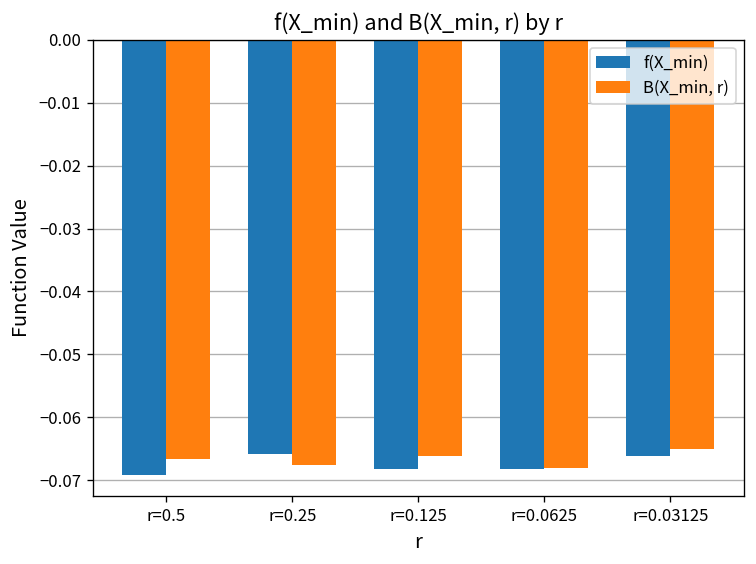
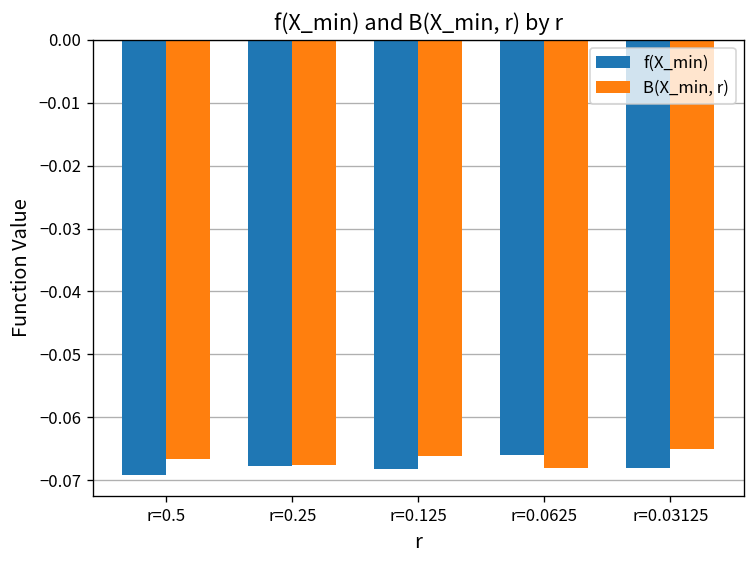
f(X_min), r=0.25: -0.066 -> -0.068
f(X_min), r=0.0625: -0.068 -> -0.066
f(X_min), r=0.03125: -0.066 -> -0.068
